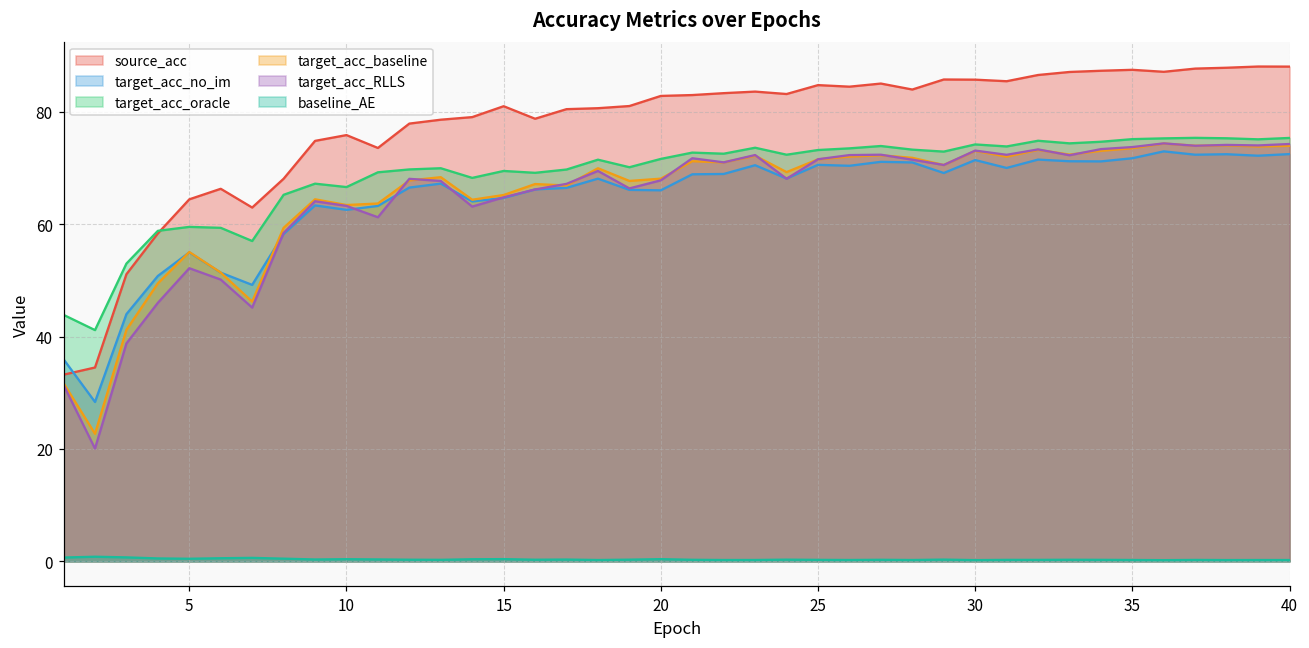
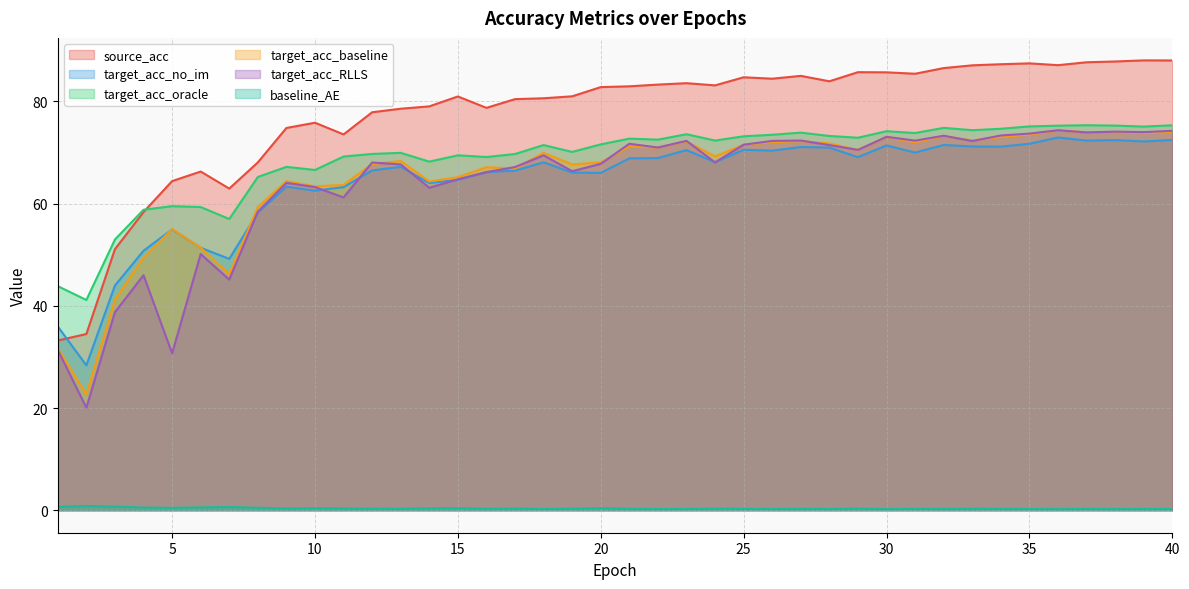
target_acc_RLLS, 5: 52 -> 31
